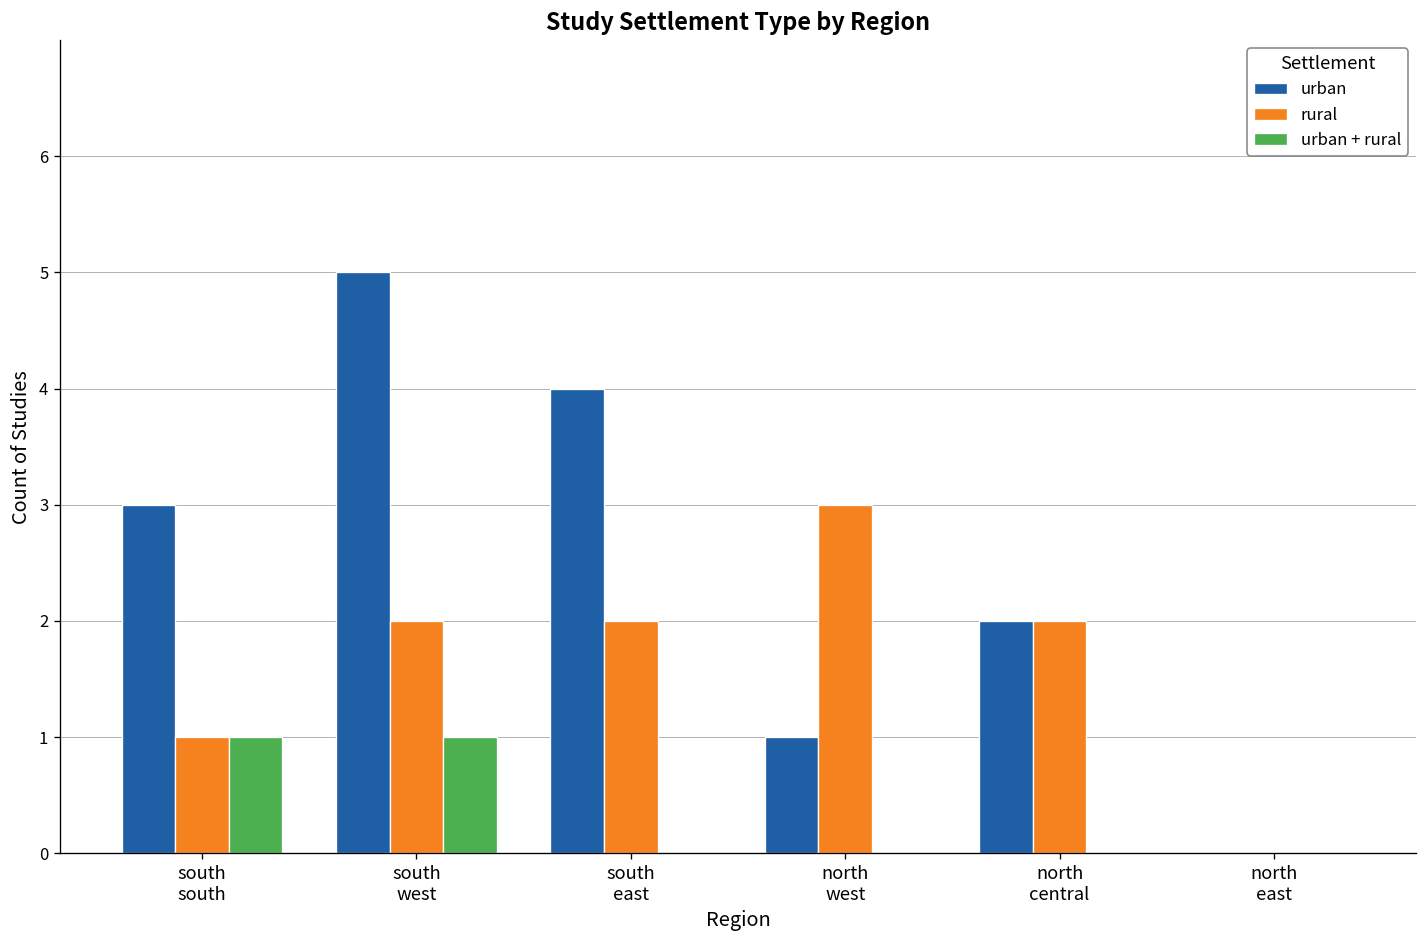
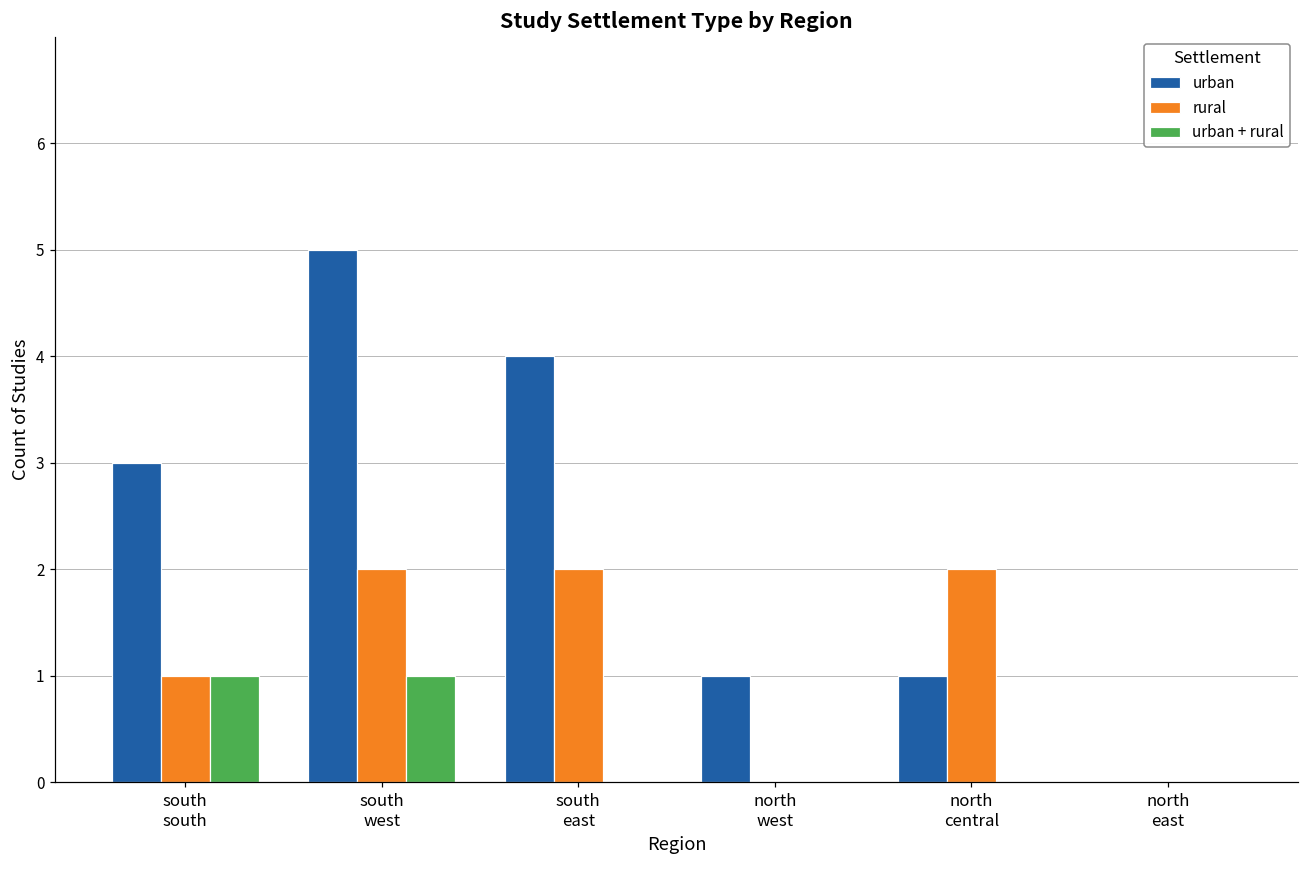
rural, north west: 3 -> 0
urban, north central: 2 -> 1
